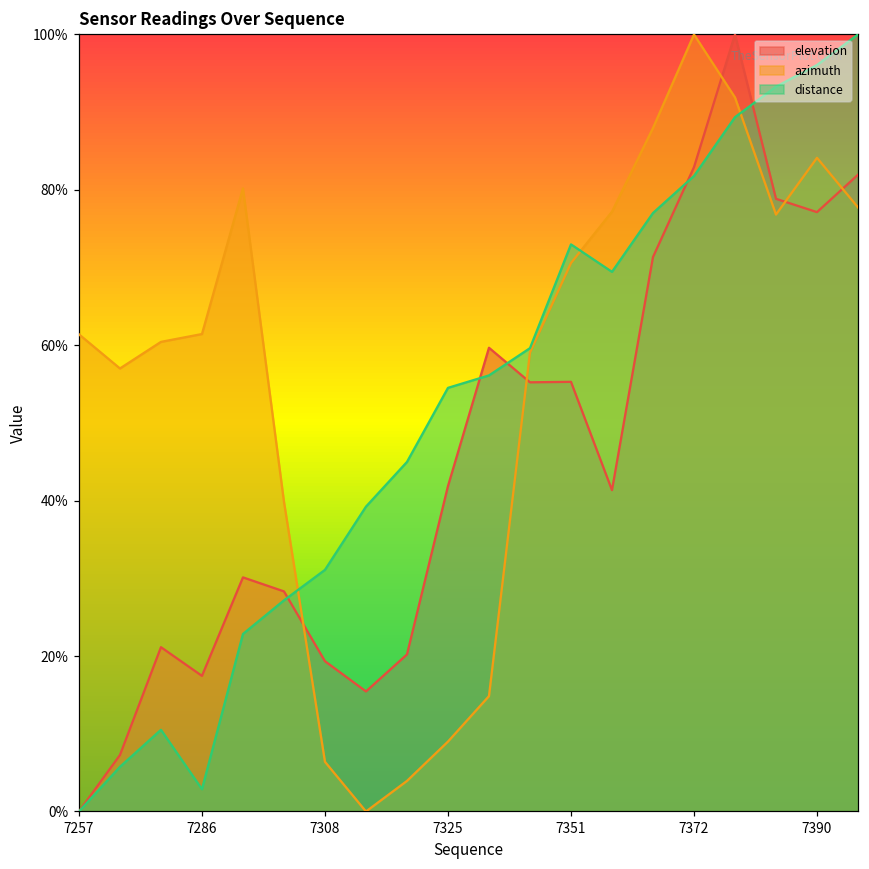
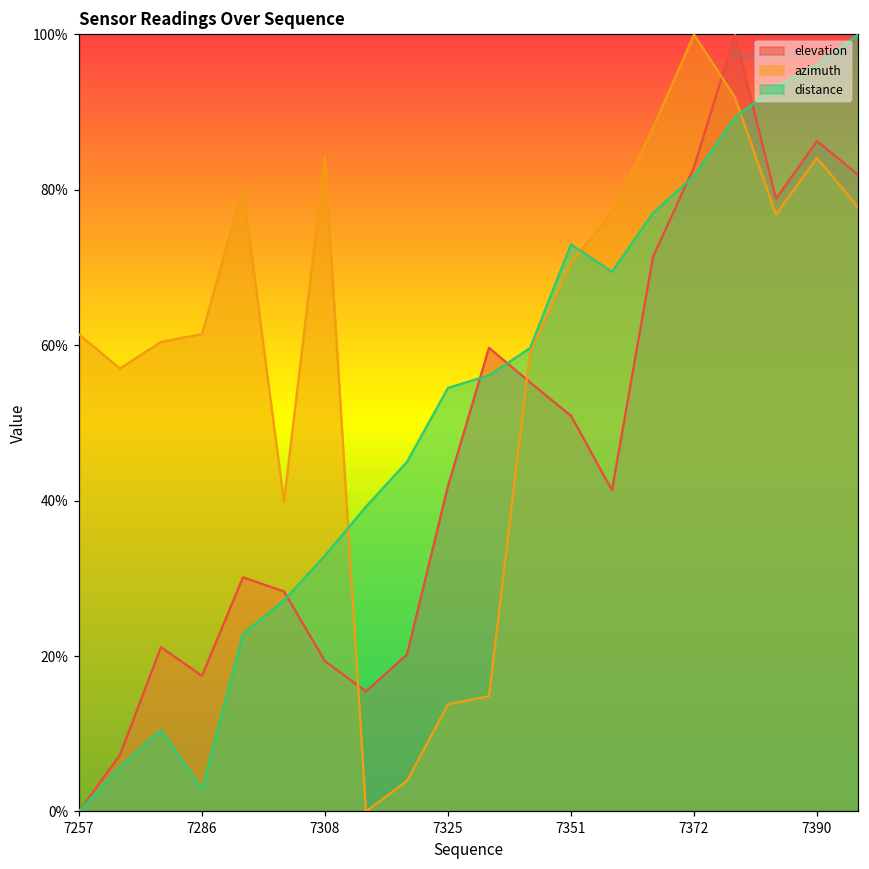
azimuth, 7308: 6% -> 84%
distance, 7308: 31% -> 33%
azimuth, 7325: 9% -> 14%
elevation, 7351: 55% -> 51%
elevation, 7390: 77% -> 86%
